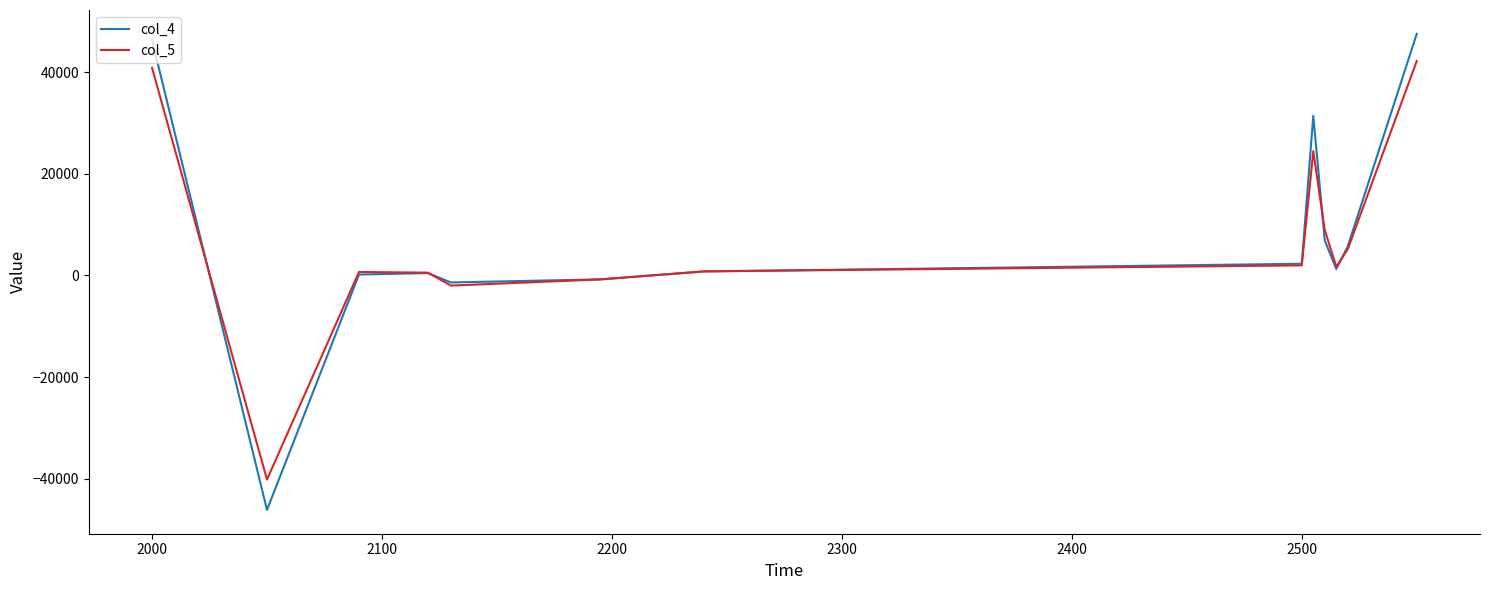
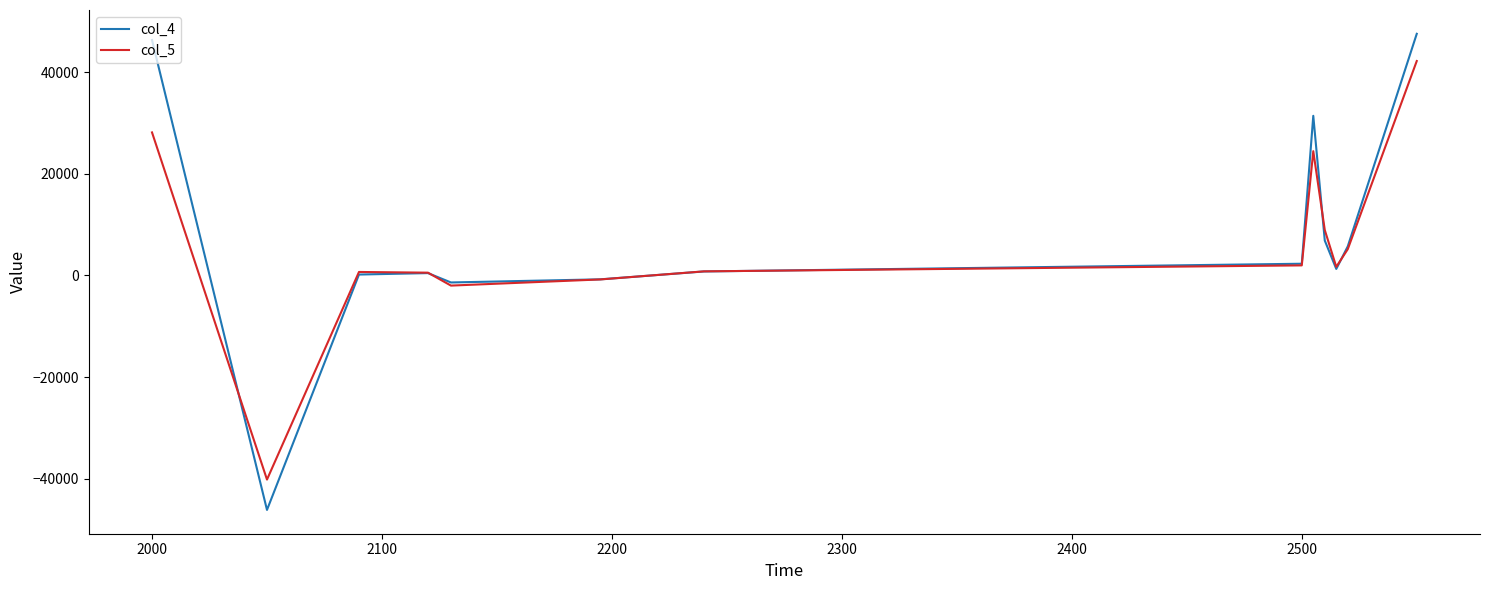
col_5, 2000: 41000 -> 28000
